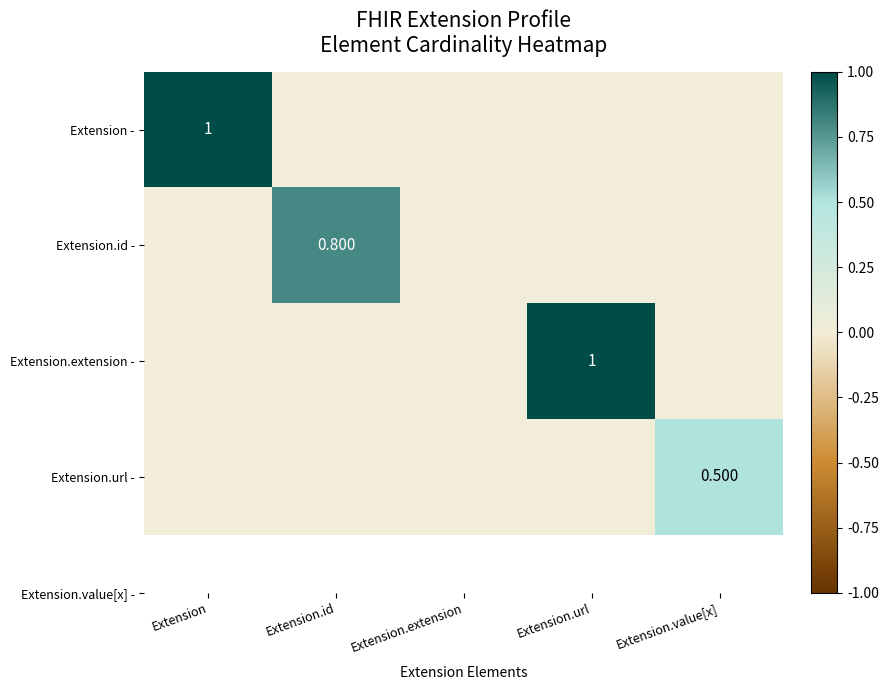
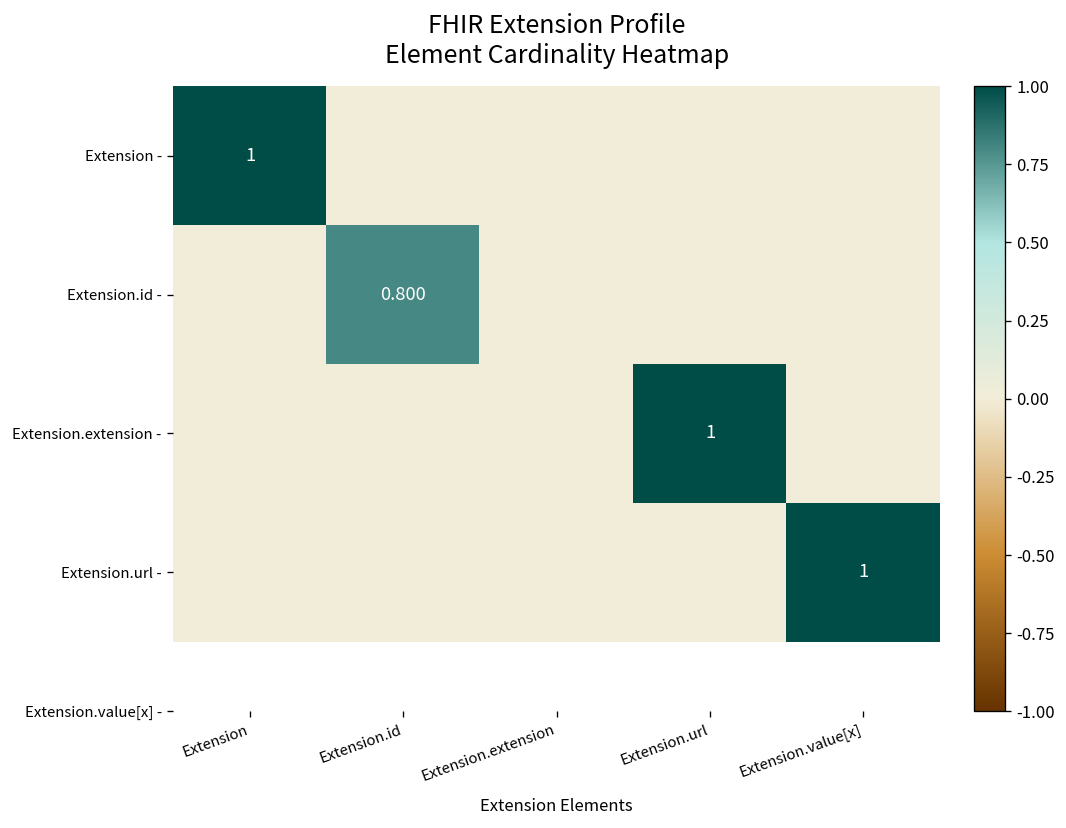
Extension.url -, Extension.value[x]: 0.500 -> 1
